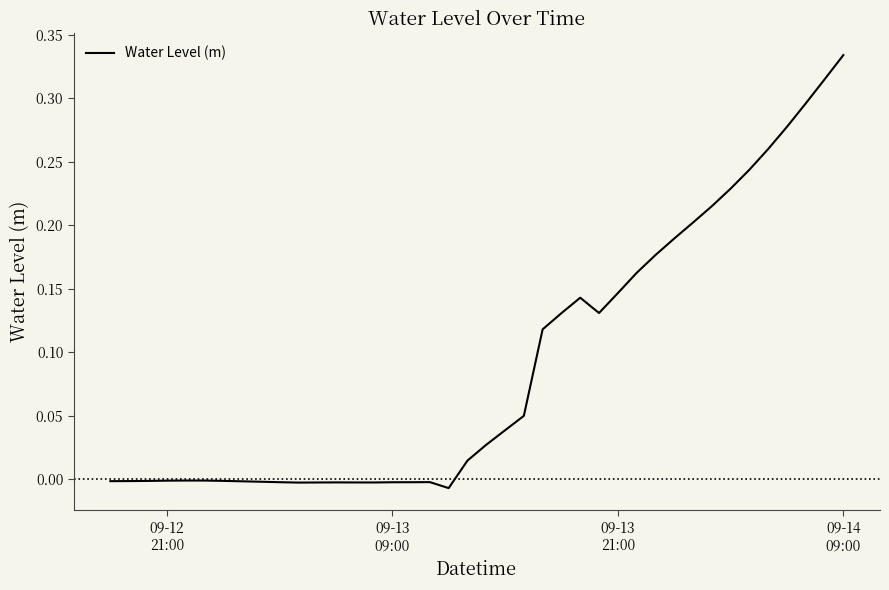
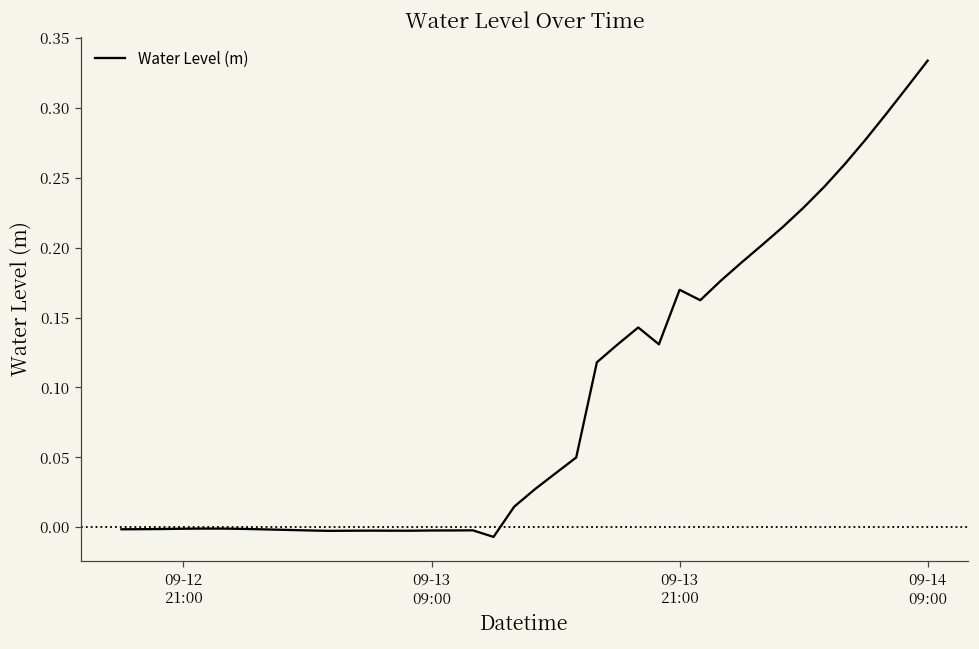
09-13 21:00: 0.147 -> 0.170
